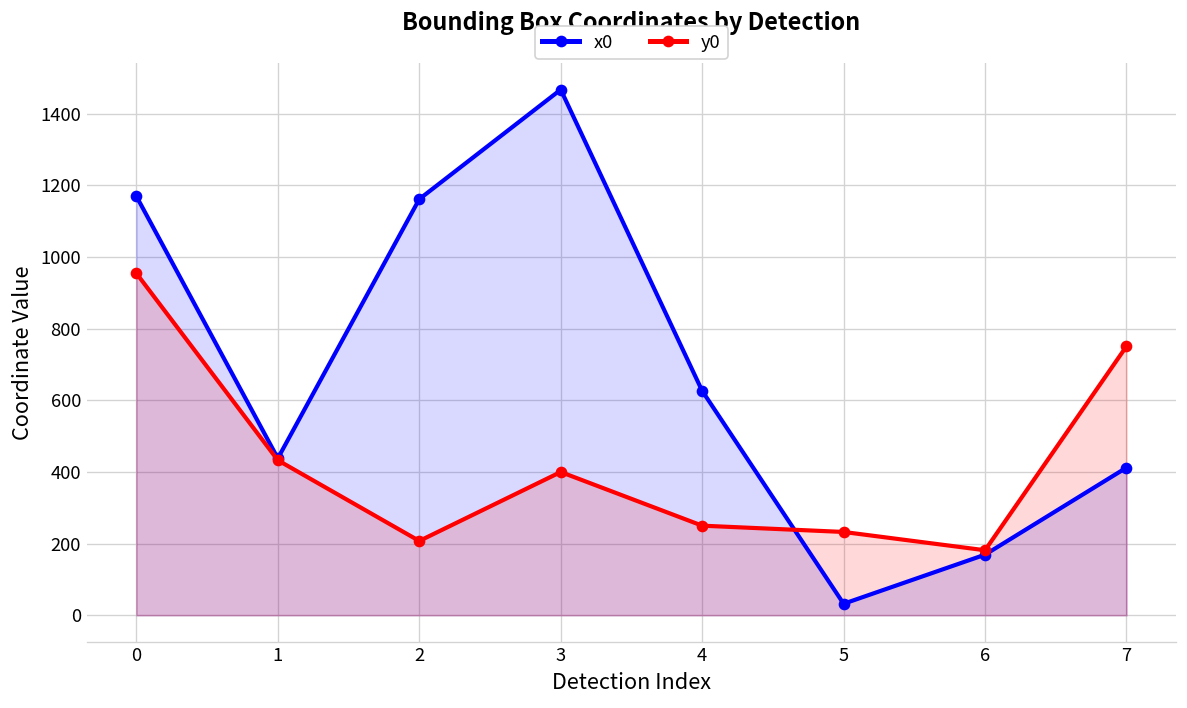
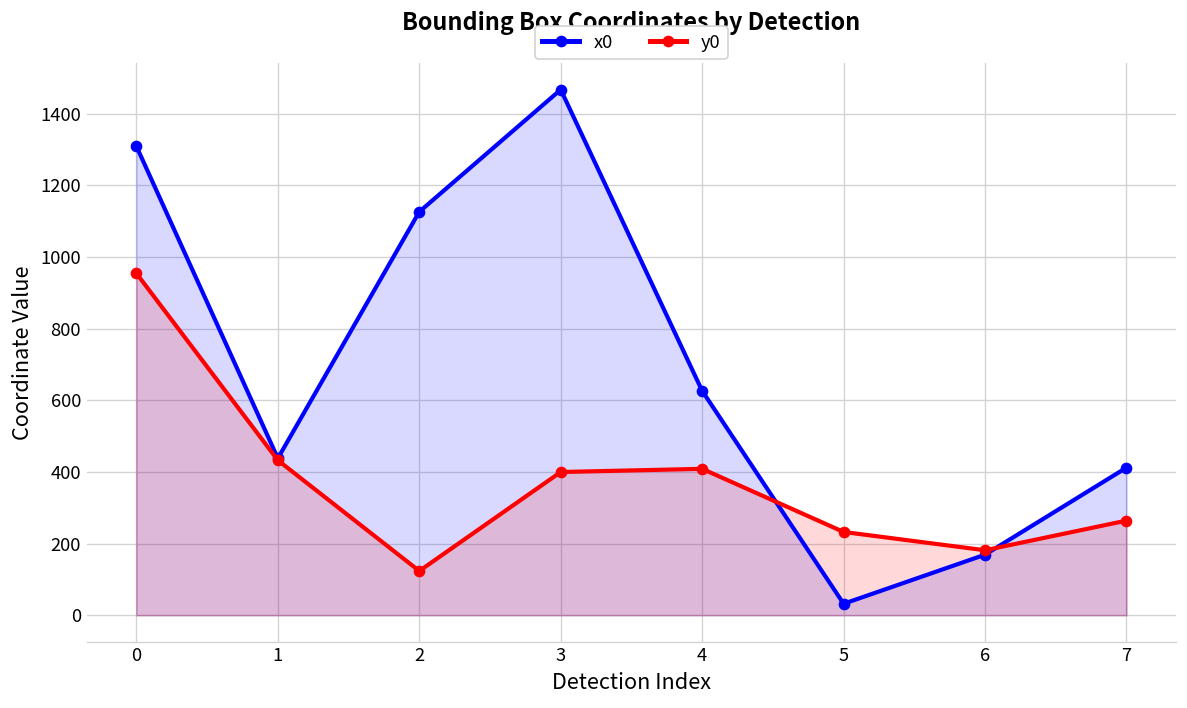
x0, 0: 1170 -> 1310
x0, 2: 1160 -> 1130
y0, 2: 210 -> 120
y0, 4: 250 -> 410
y0, 7: 750 -> 260
